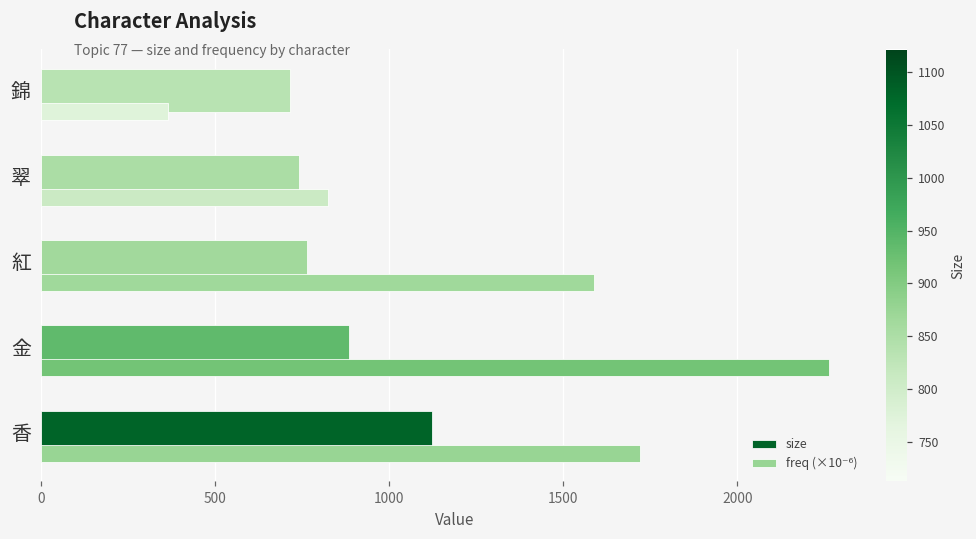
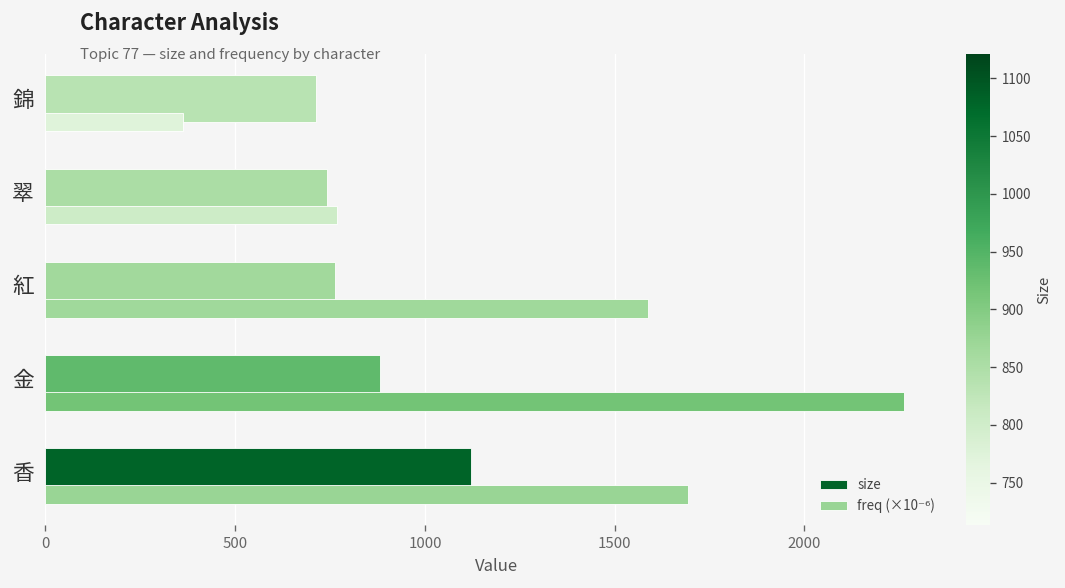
freq (×10⁻⁶), 翠: 820 -> 770
freq (×10⁻⁶), 香: 1720 -> 1690
